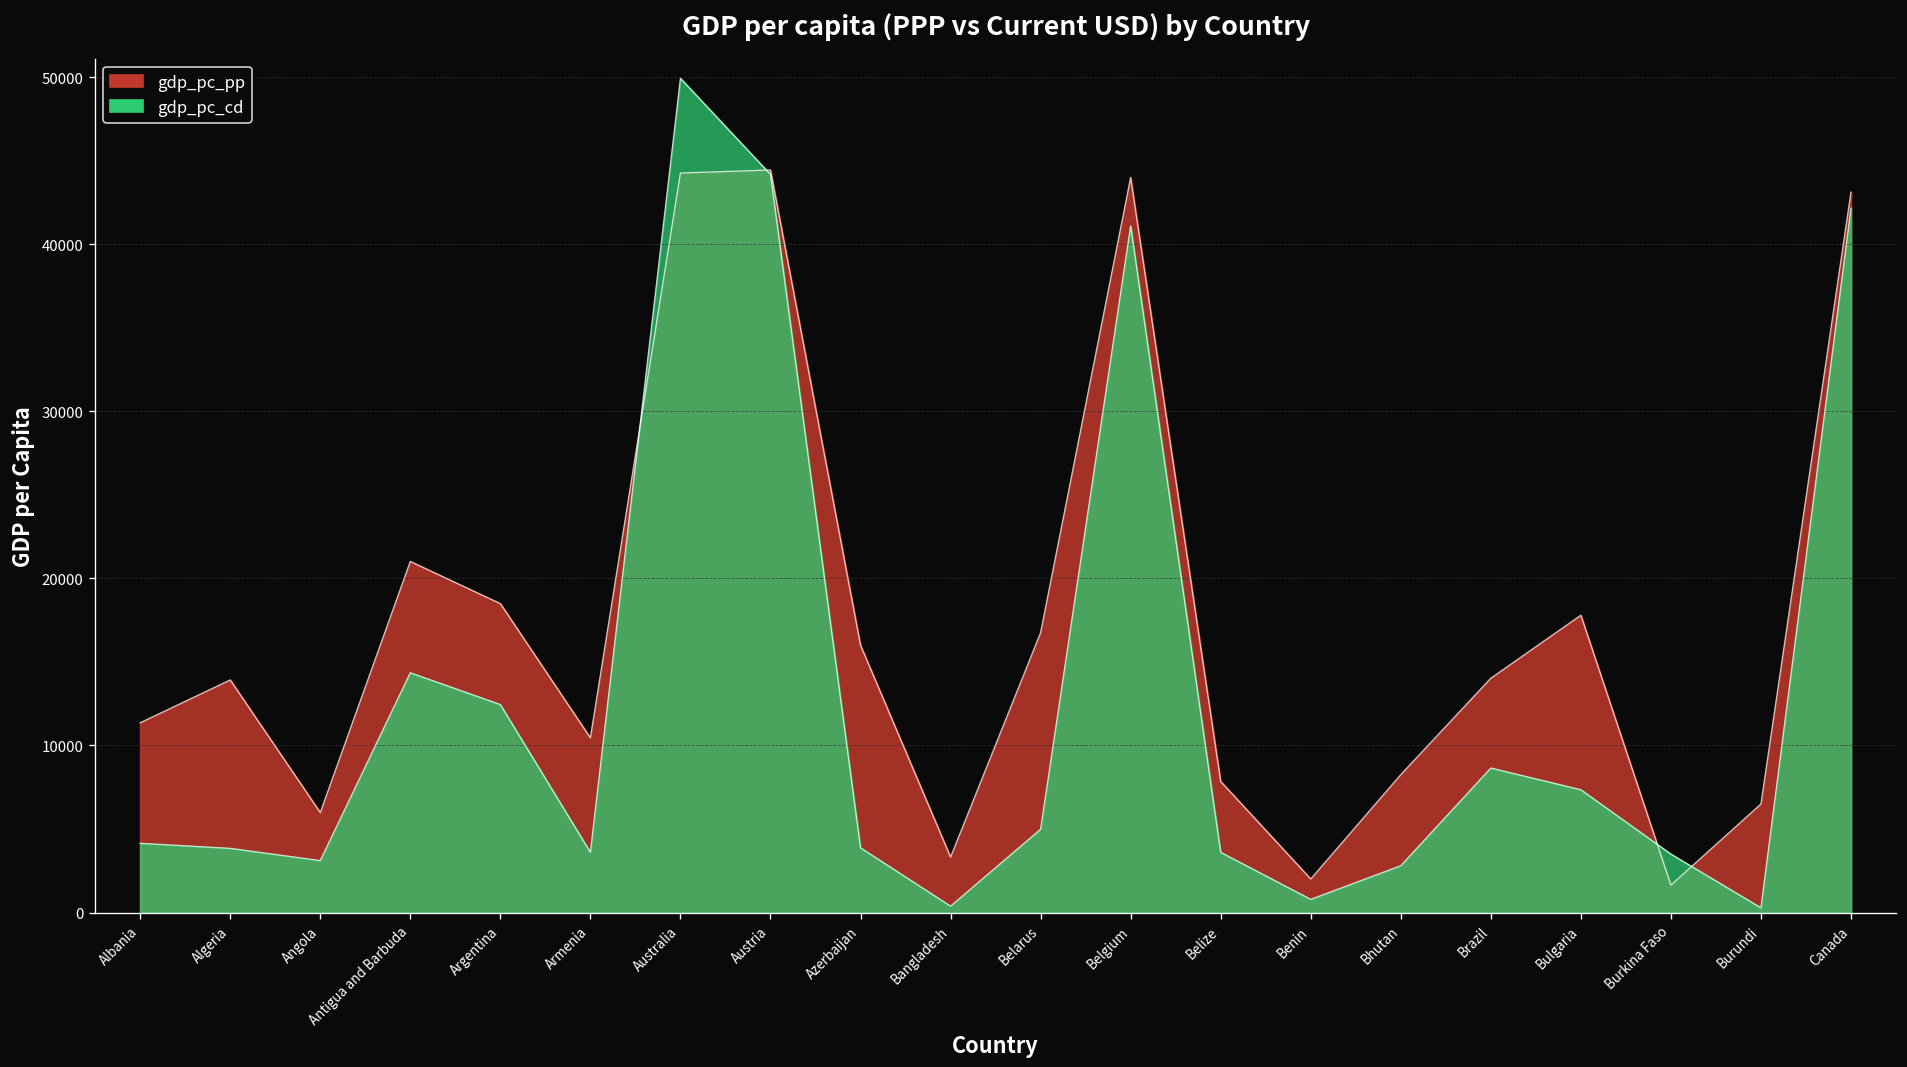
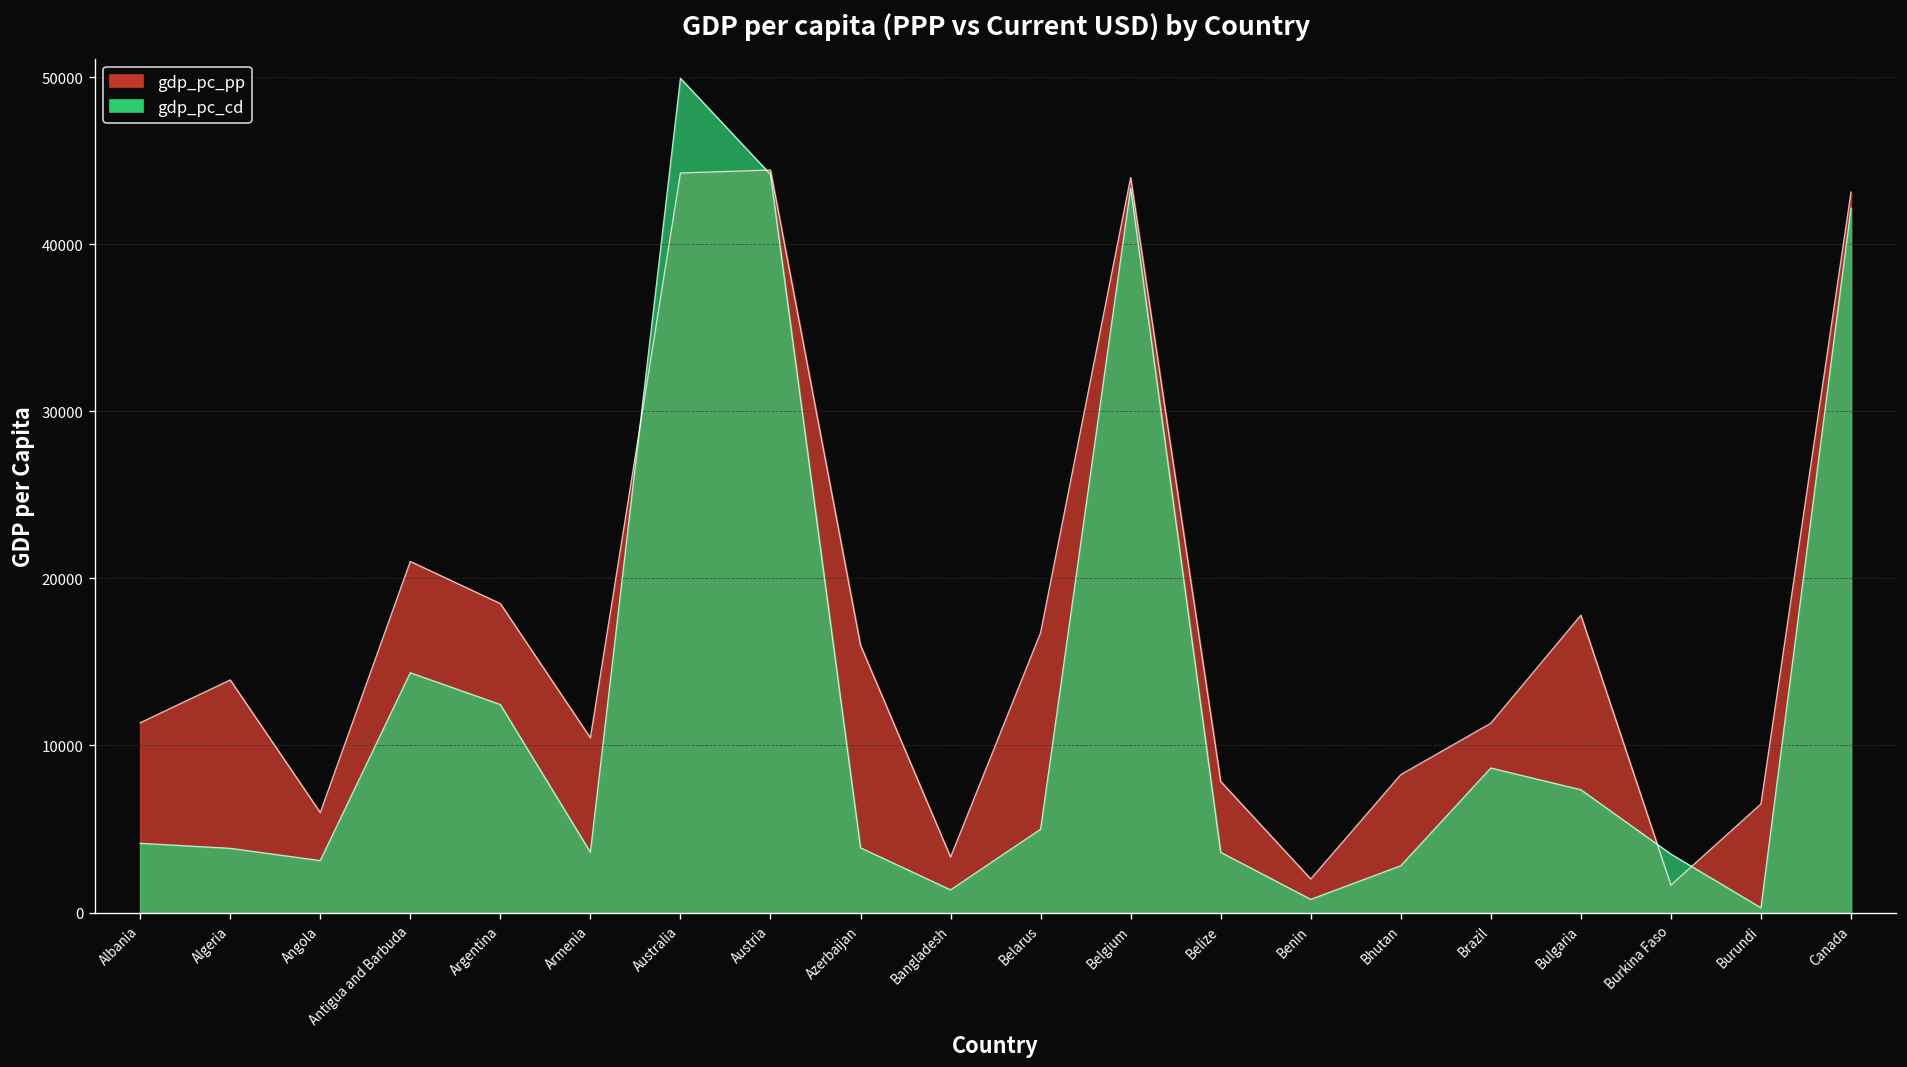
gdp_pc_cd, Bangladesh: 400 -> 1400
gdp_pc_cd, Belgium: 41100 -> 43400
gdp_pc_pp, Brazil: 14000 -> 11300
